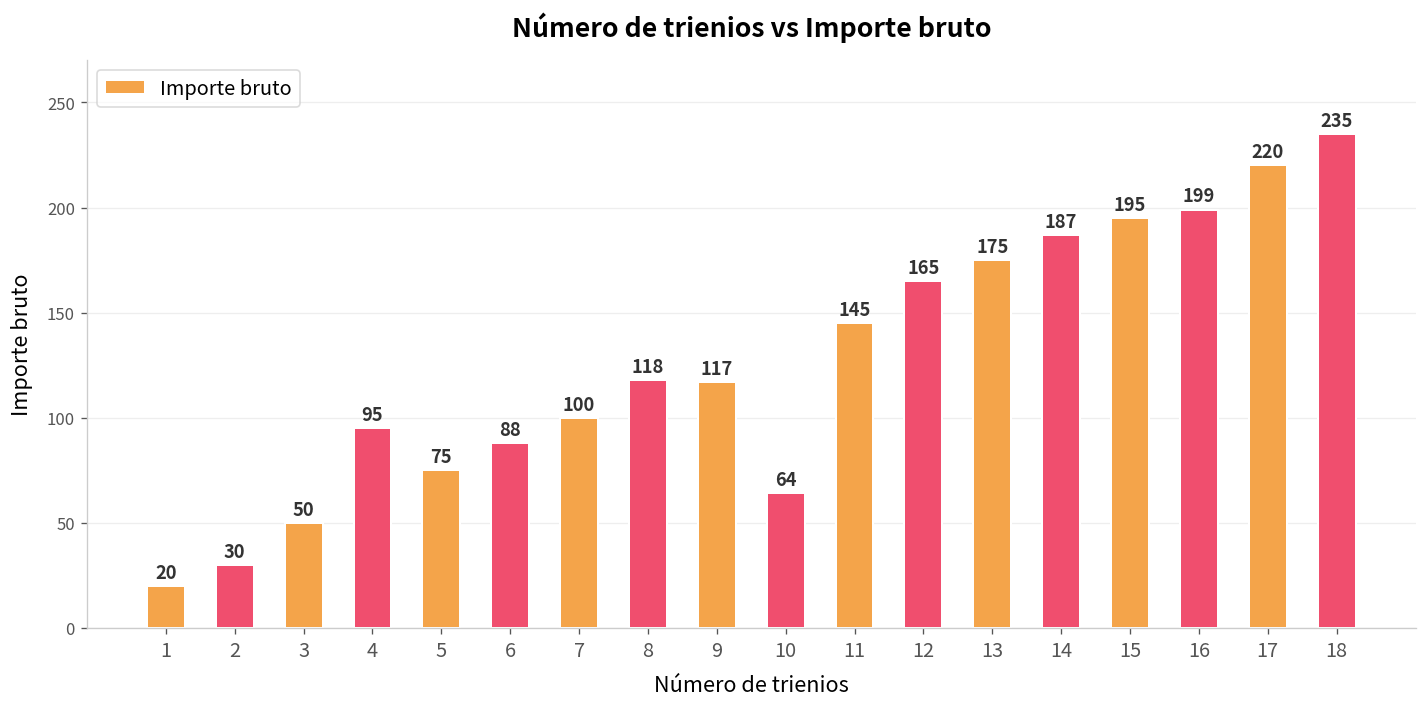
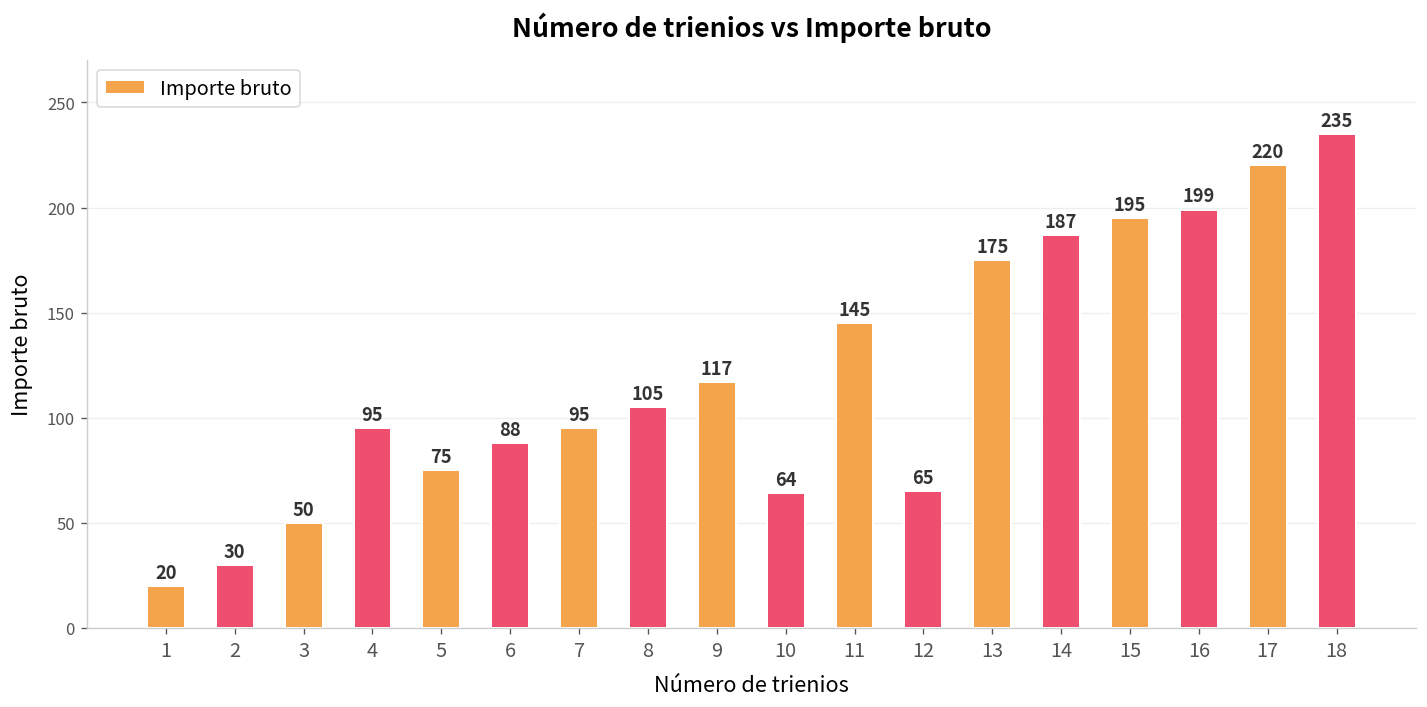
7: 100 -> 95
8: 118 -> 105
12: 165 -> 65
